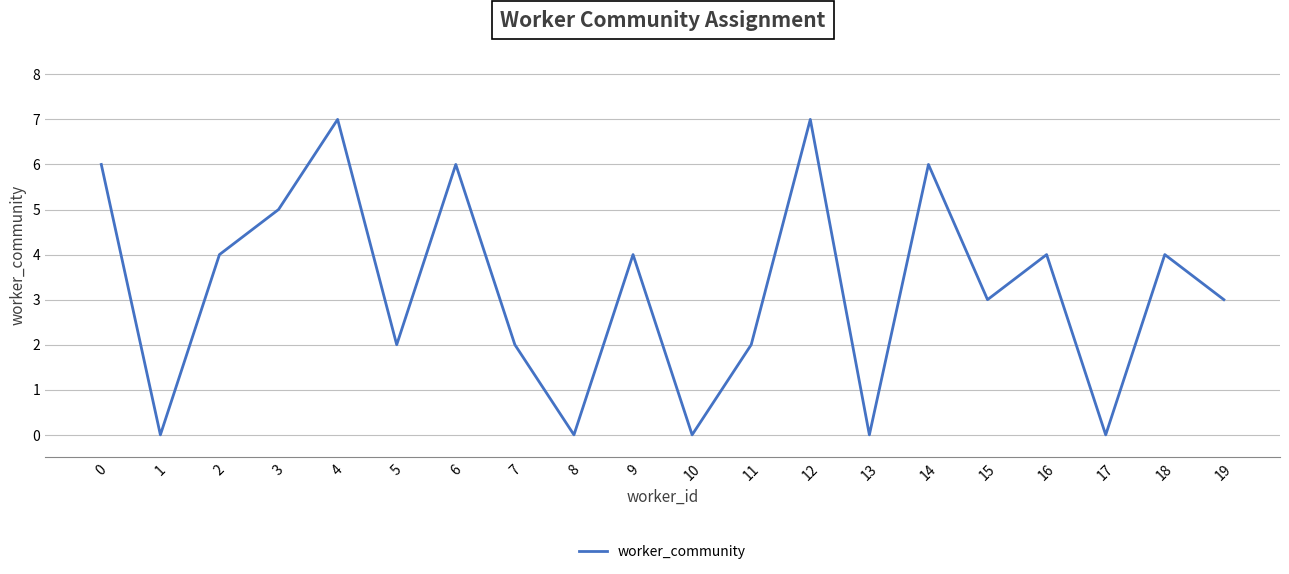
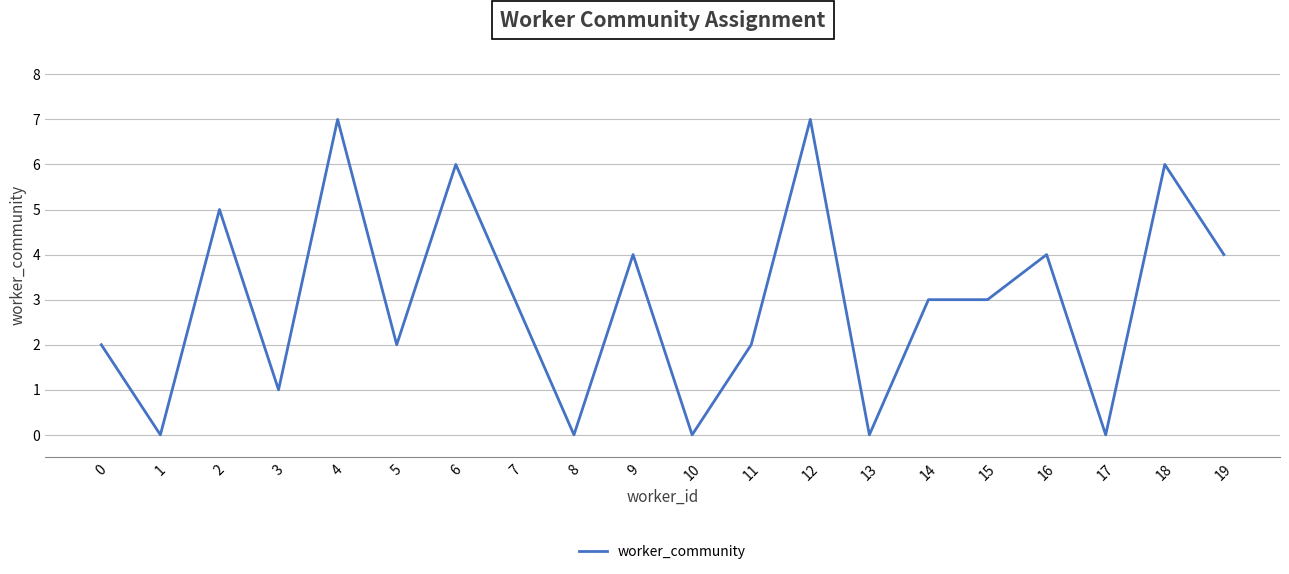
0: 6 -> 2
2: 4 -> 5
3: 5 -> 1
7: 2 -> 3
14: 6 -> 3
18: 4 -> 6
19: 3 -> 4
